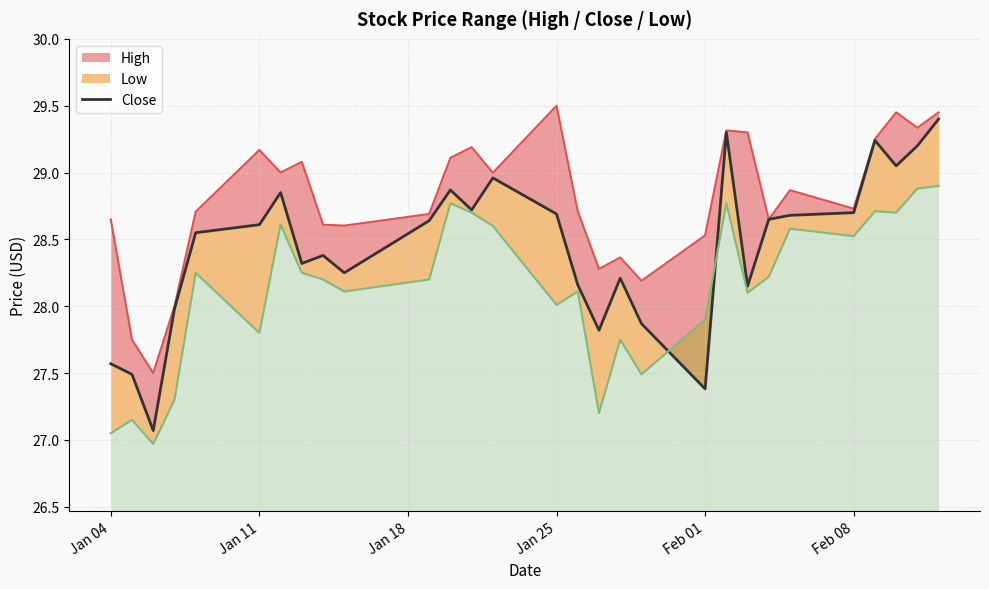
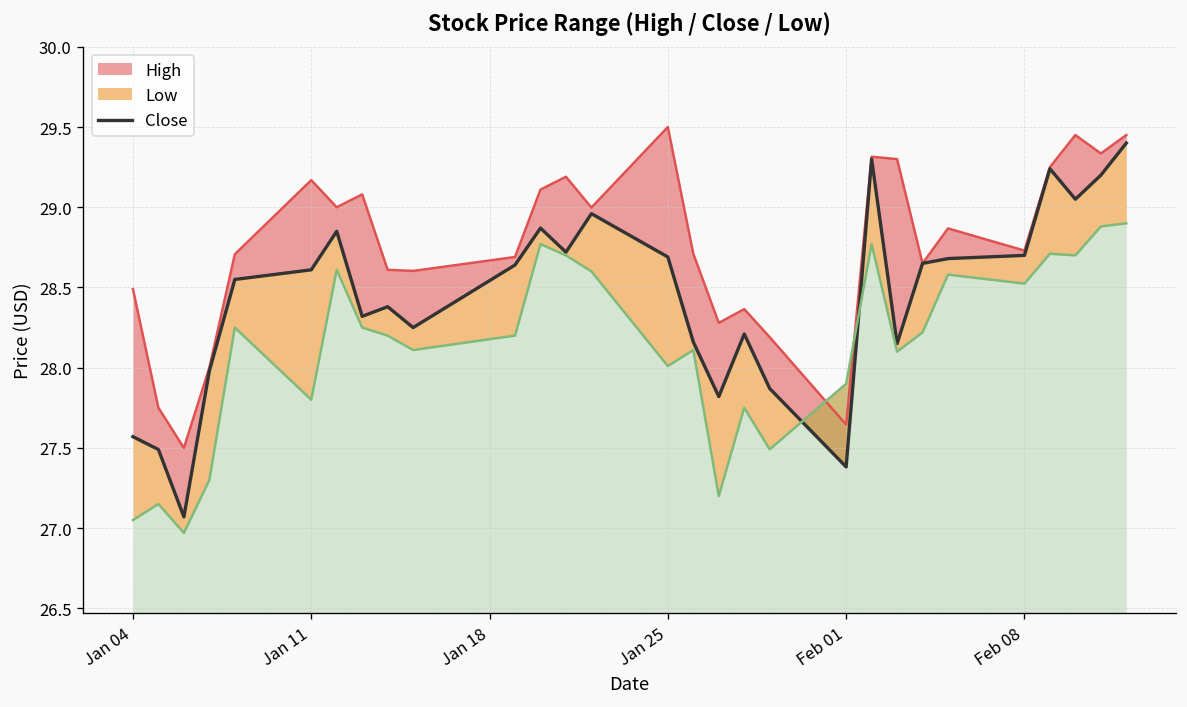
High, Jan 04: 28.65 -> 28.49
High, Feb 01: 28.53 -> 27.65
